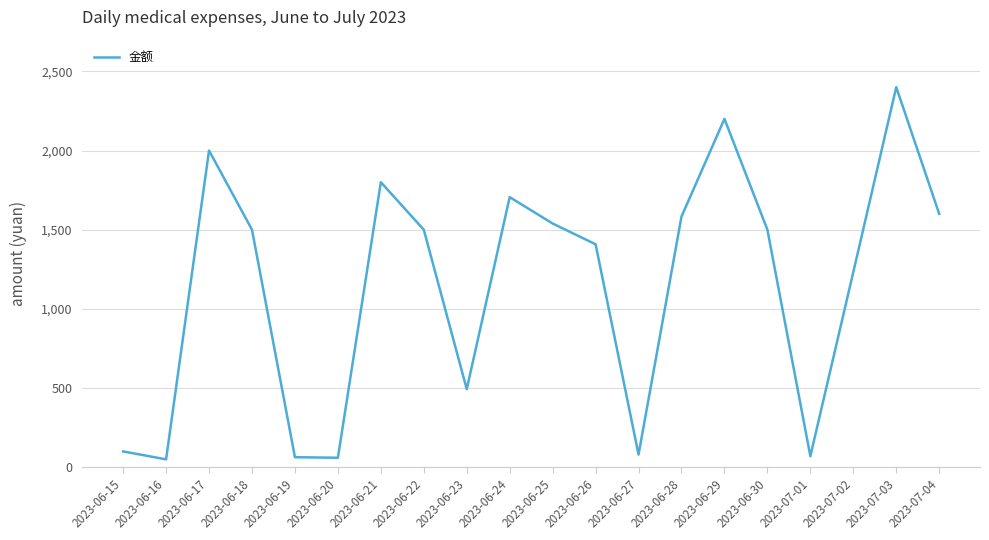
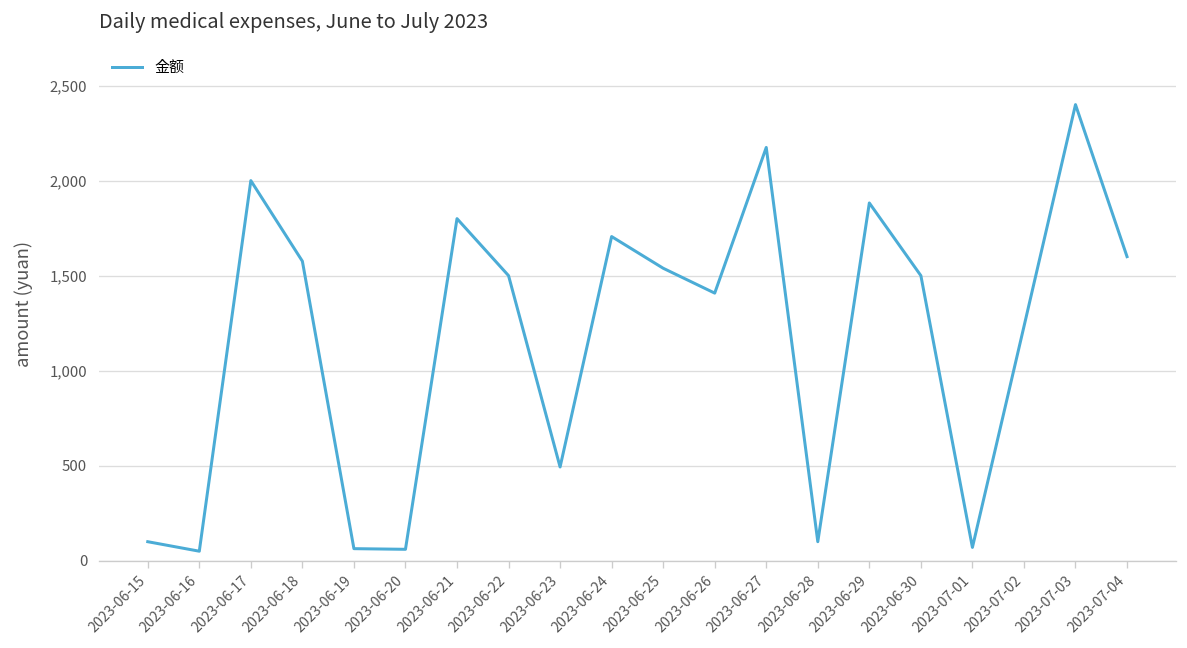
2023-06-18: 1,500 -> 1,580
2023-06-27: 80 -> 2,170
2023-06-28: 1,580 -> 100
2023-06-29: 2,200 -> 1,880
